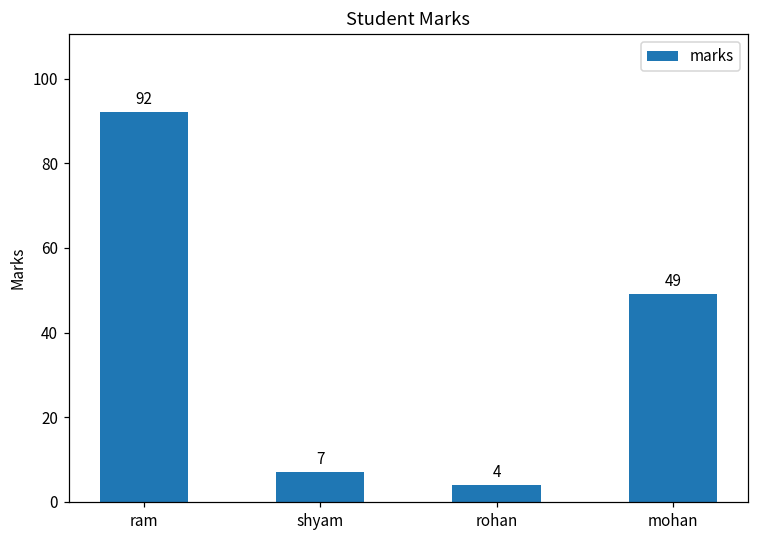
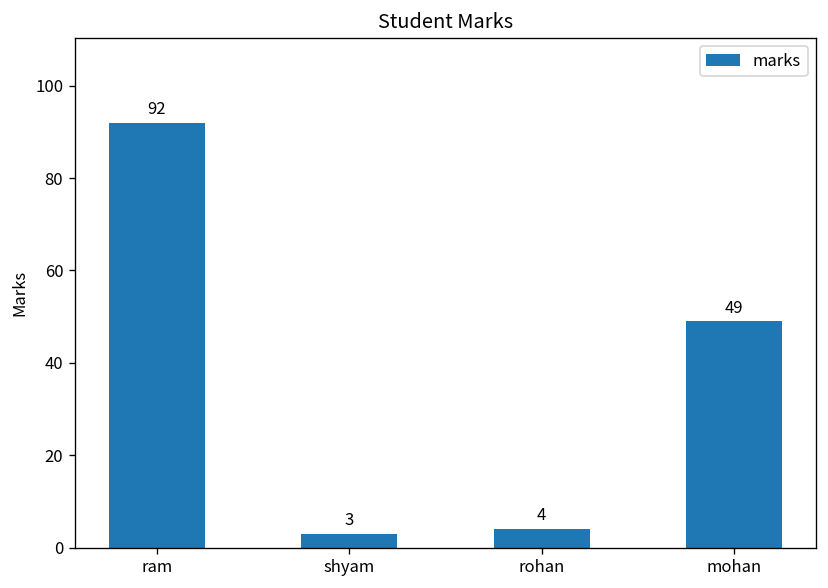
shyam: 7 -> 3
